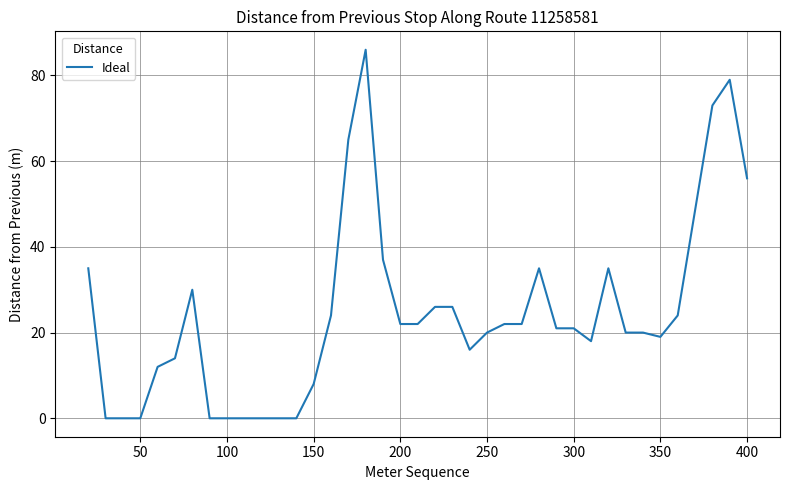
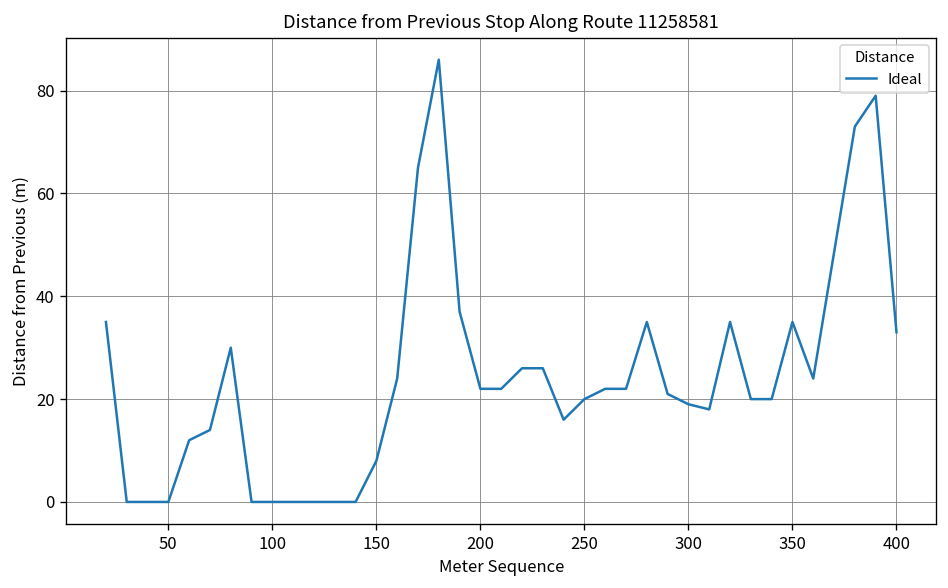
300: 21 -> 19
350: 19 -> 35
400: 56 -> 33
